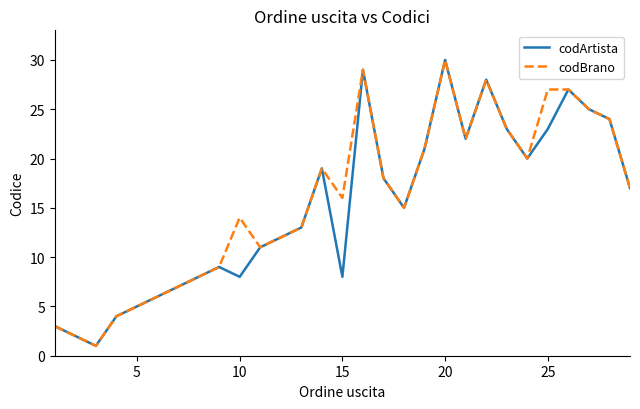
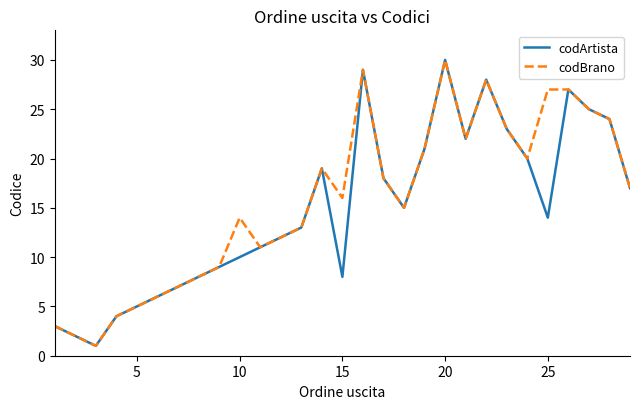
codArtista, 10: 8 -> 10
codArtista, 25: 23 -> 14
